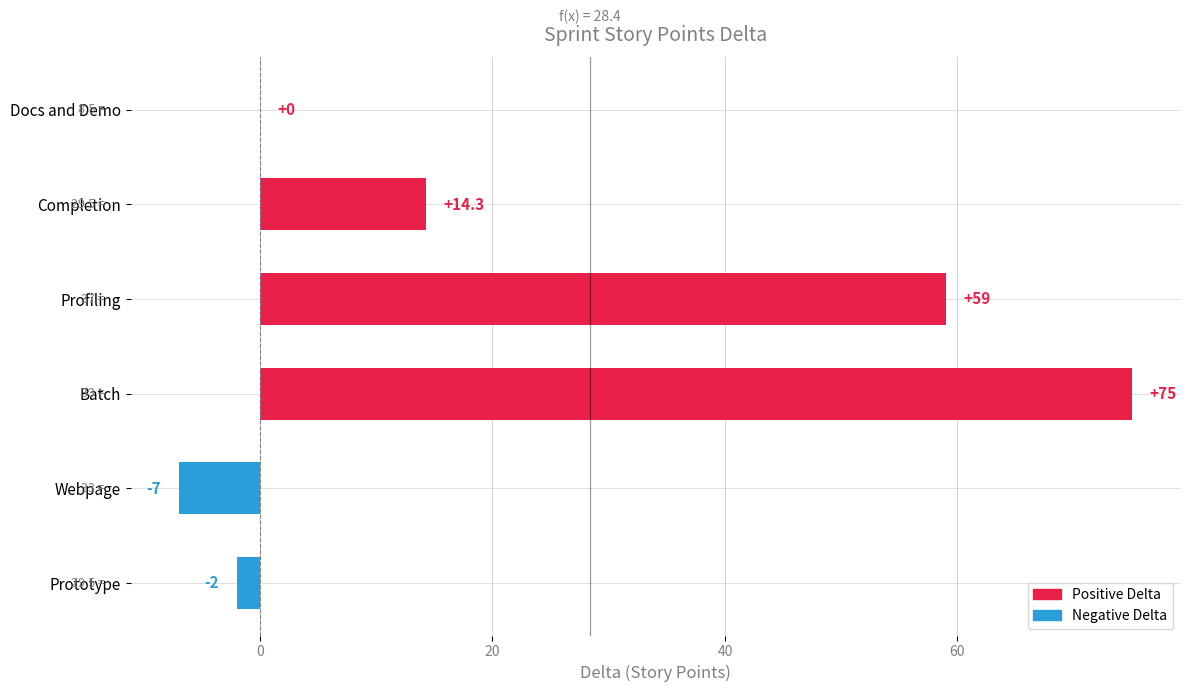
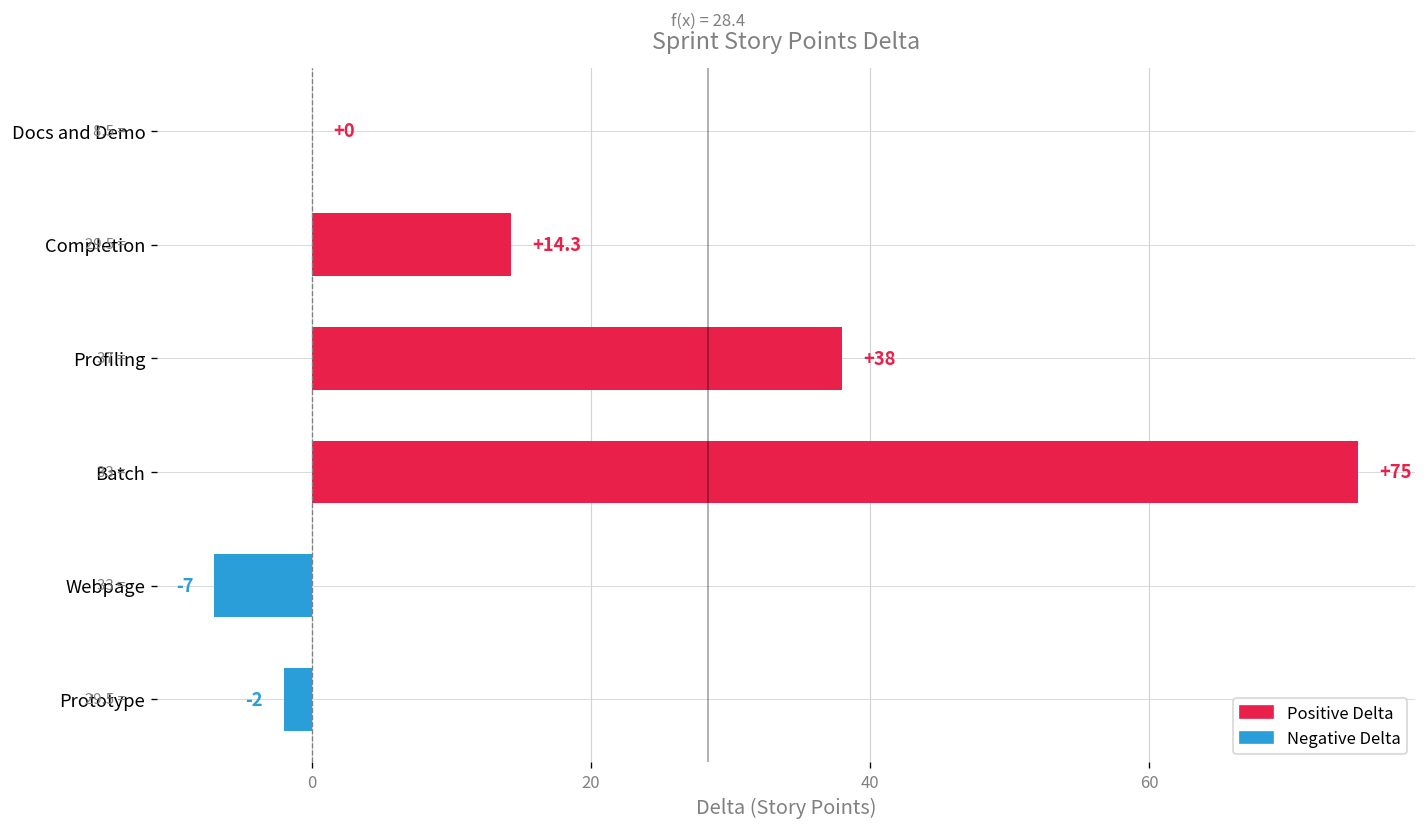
Profiling: +59 -> +38
